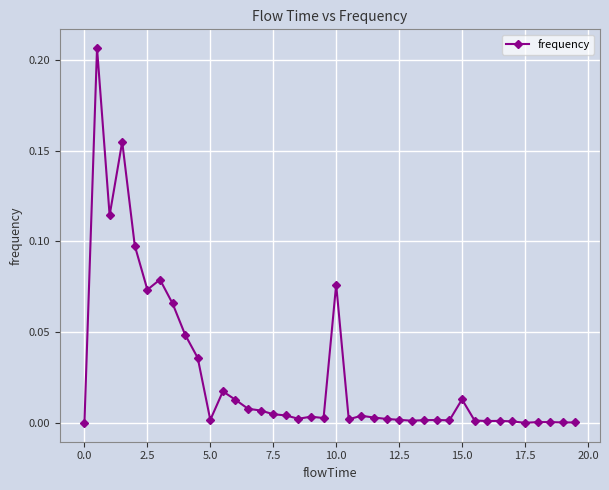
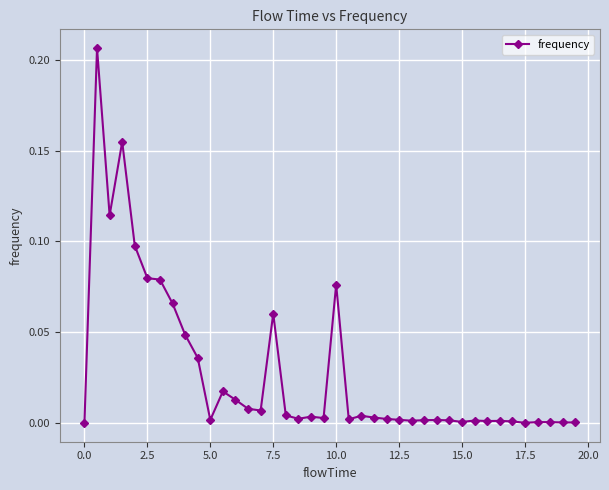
2.5: 0.073 -> 0.080
7.5: 0.005 -> 0.060
15.0: 0.013 -> 0.001
